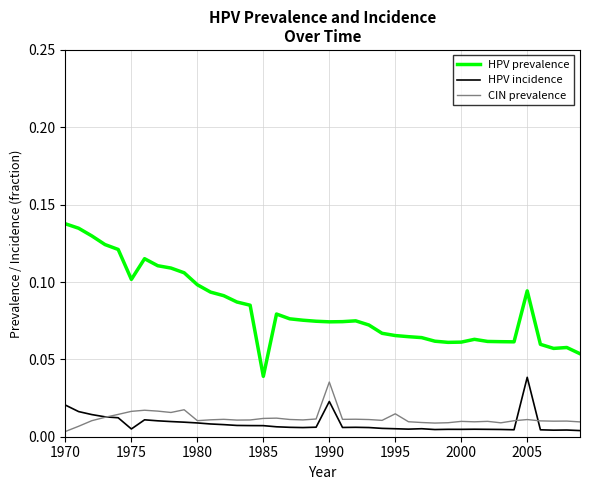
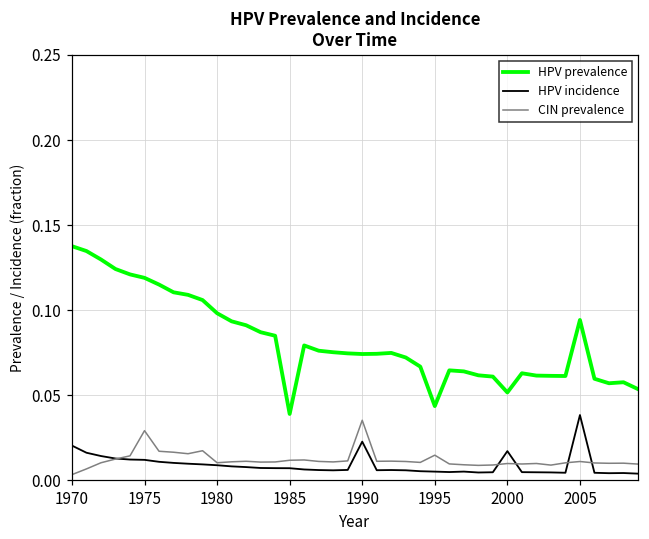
HPV prevalence, 1975: 0.102 -> 0.119
HPV incidence, 1975: 0.005 -> 0.012
CIN prevalence, 1975: 0.016 -> 0.029
HPV prevalence, 1995: 0.065 -> 0.044
HPV prevalence, 2000: 0.061 -> 0.052
HPV incidence, 2000: 0.005 -> 0.017
